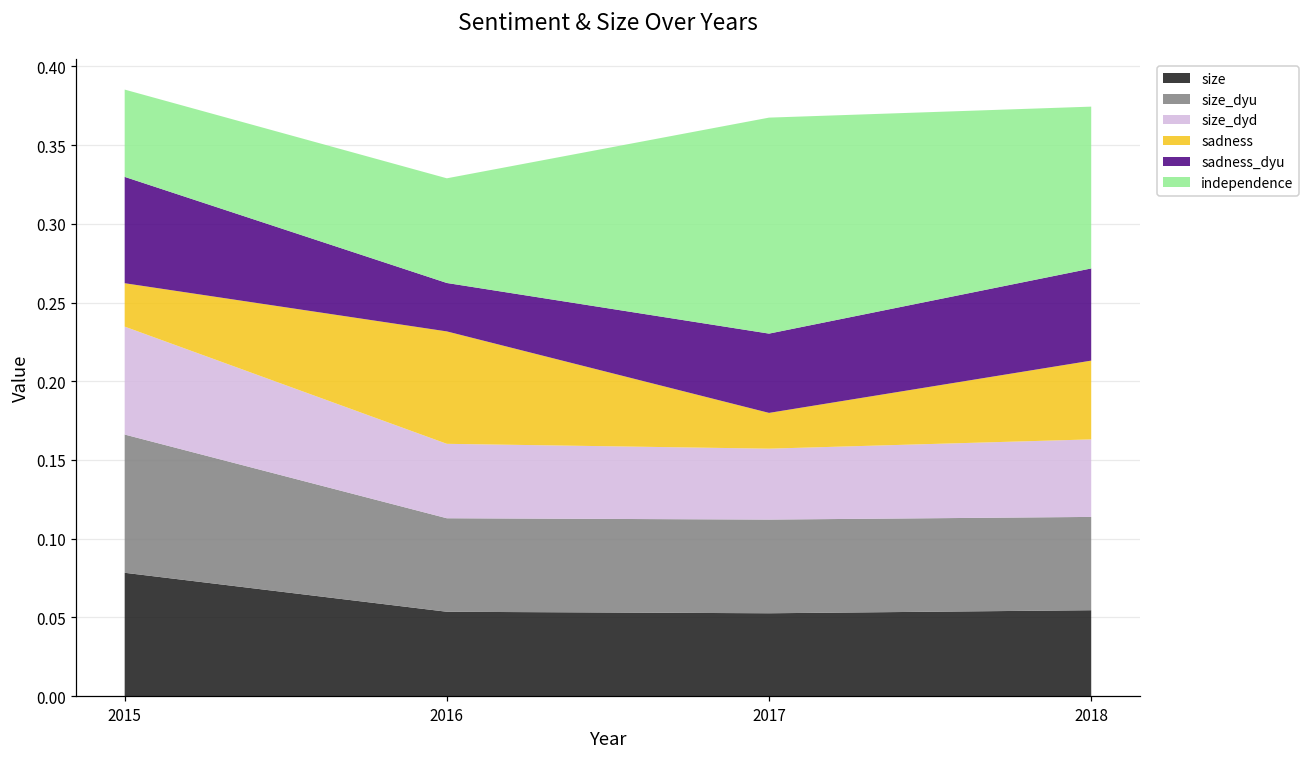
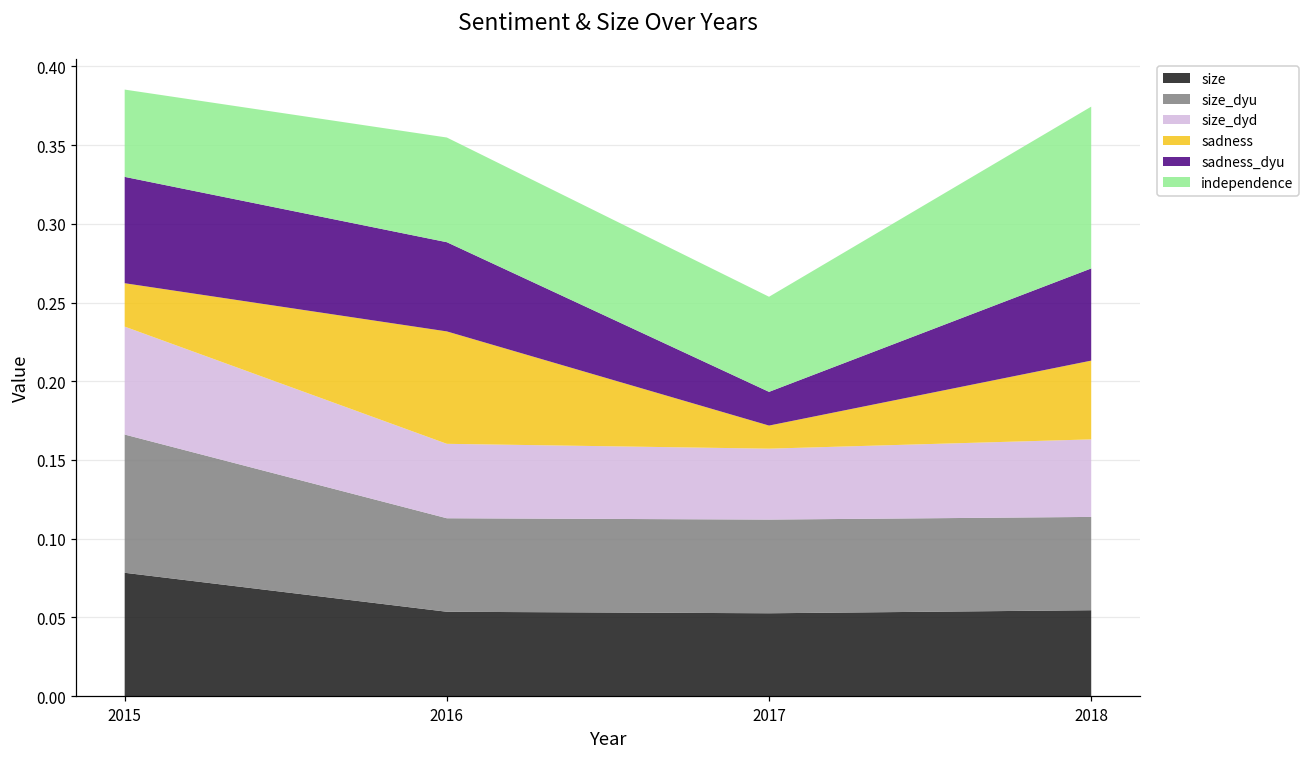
sadness_dyu, 2016: 0.031 -> 0.057
sadness, 2017: 0.023 -> 0.015
sadness_dyu, 2017: 0.050 -> 0.021
independence, 2017: 0.137 -> 0.060
